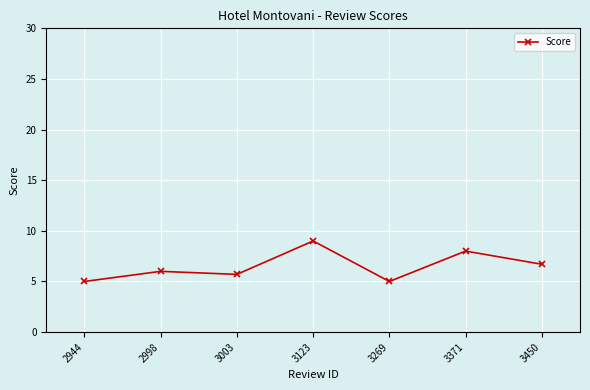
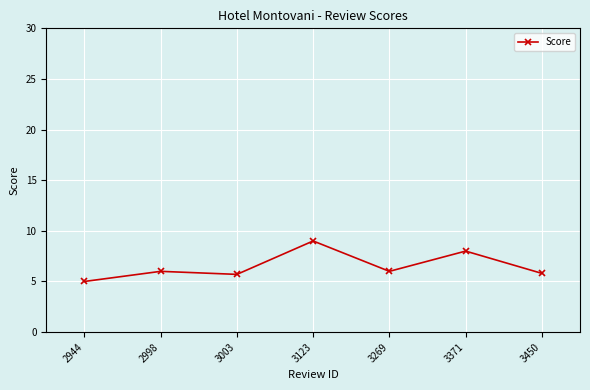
3269: 5 -> 6
3450: 6.7 -> 5.8
